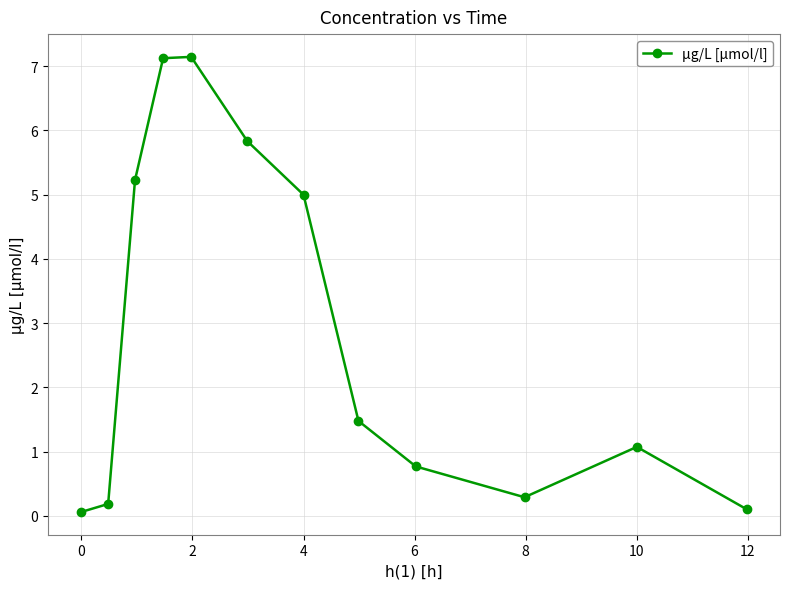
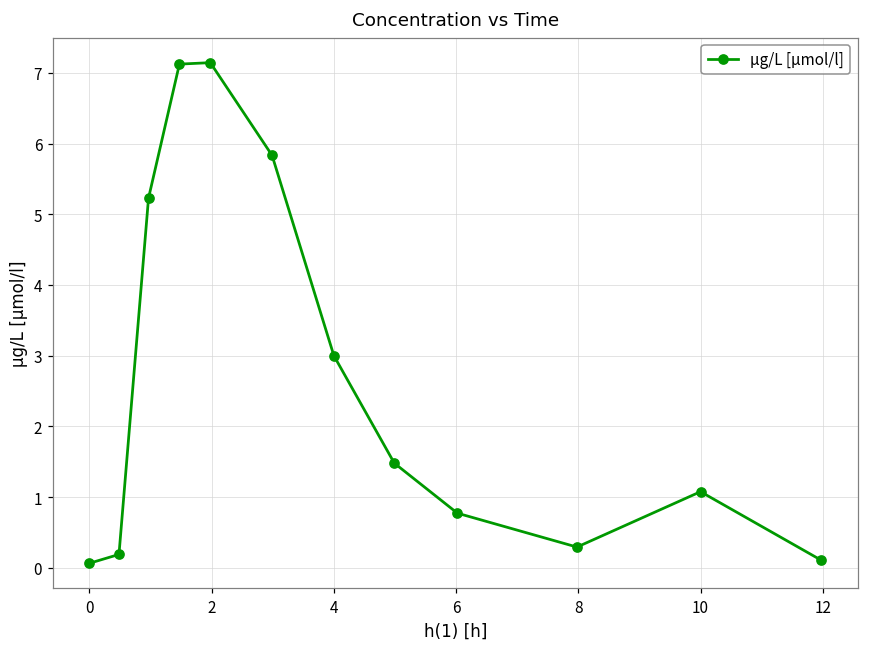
4: 5 -> 3
